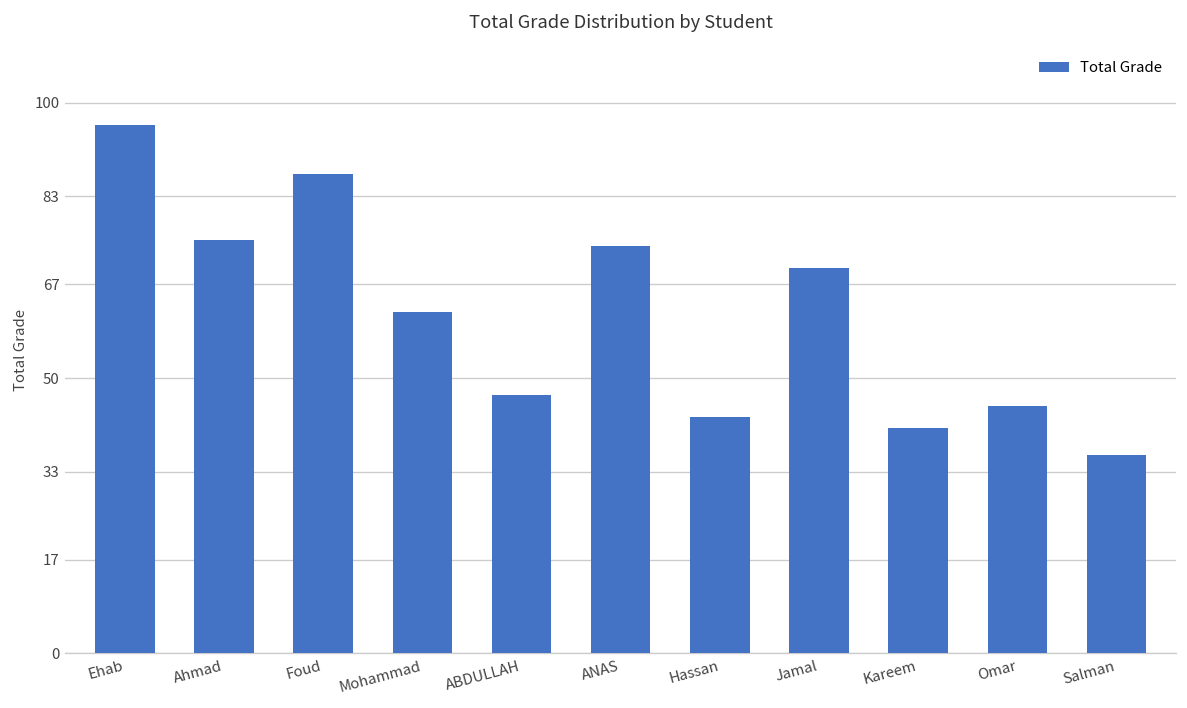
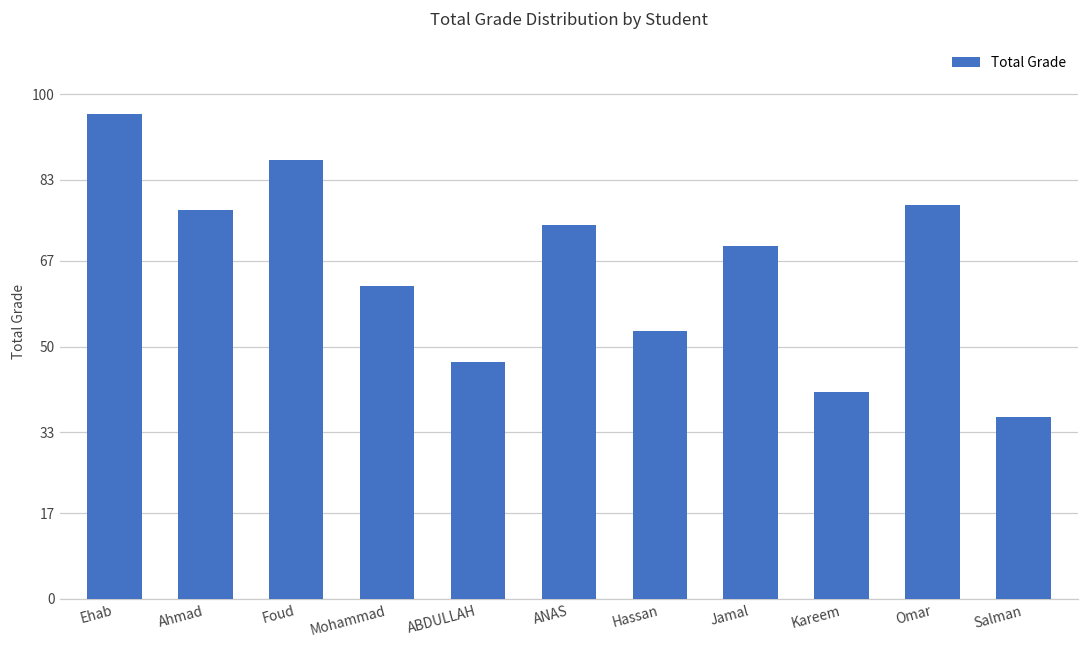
Ahmad: 75 -> 77
Hassan: 43 -> 53
Omar: 45 -> 78
